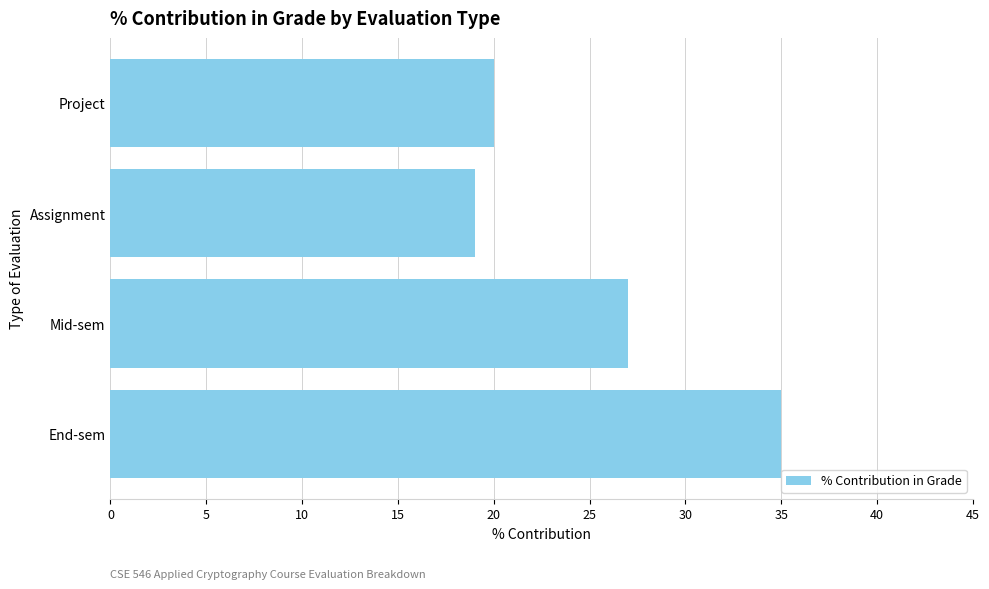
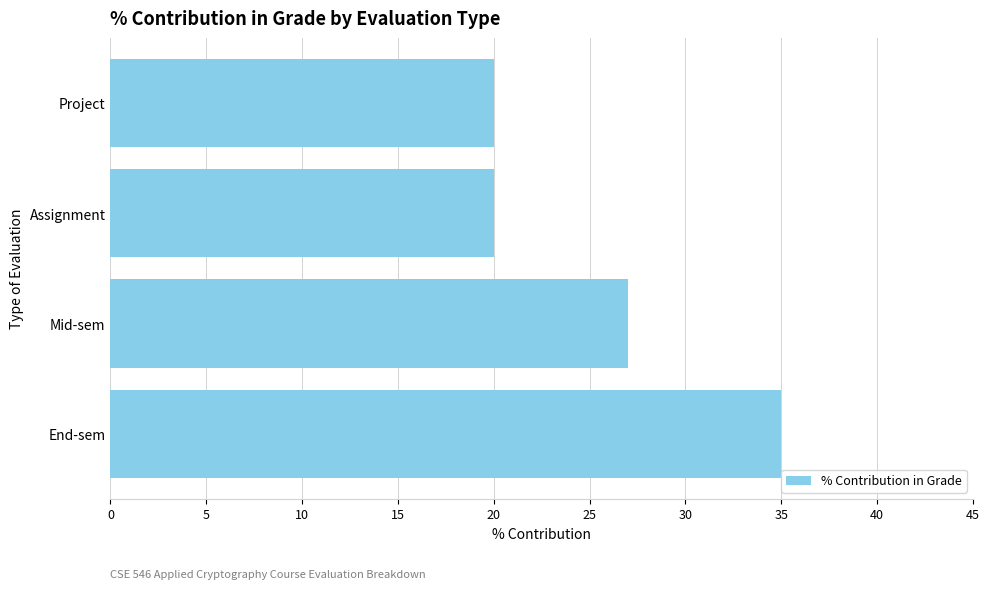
Assignment: 19 -> 20
